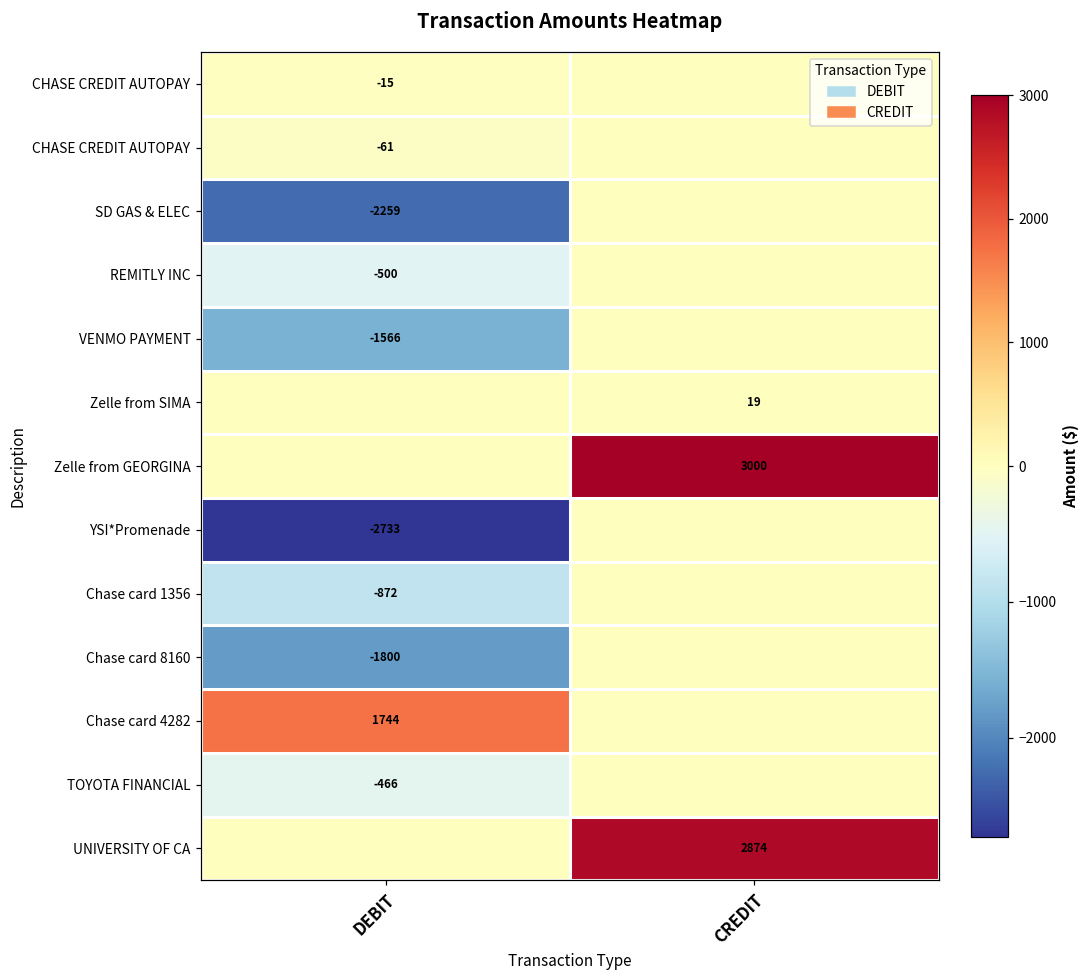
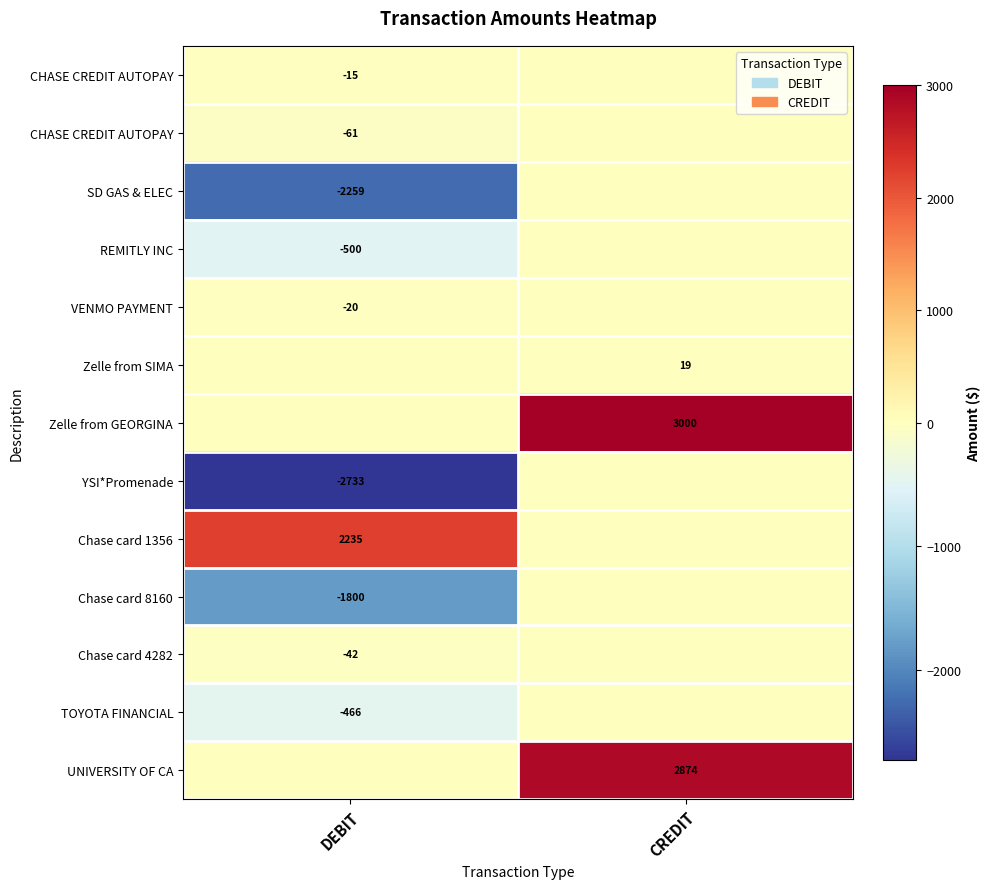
VENMO PAYMENT, DEBIT: -1566 -> -20
Chase card 1356, DEBIT: -872 -> 2235
Chase card 4282, DEBIT: 1744 -> -42
